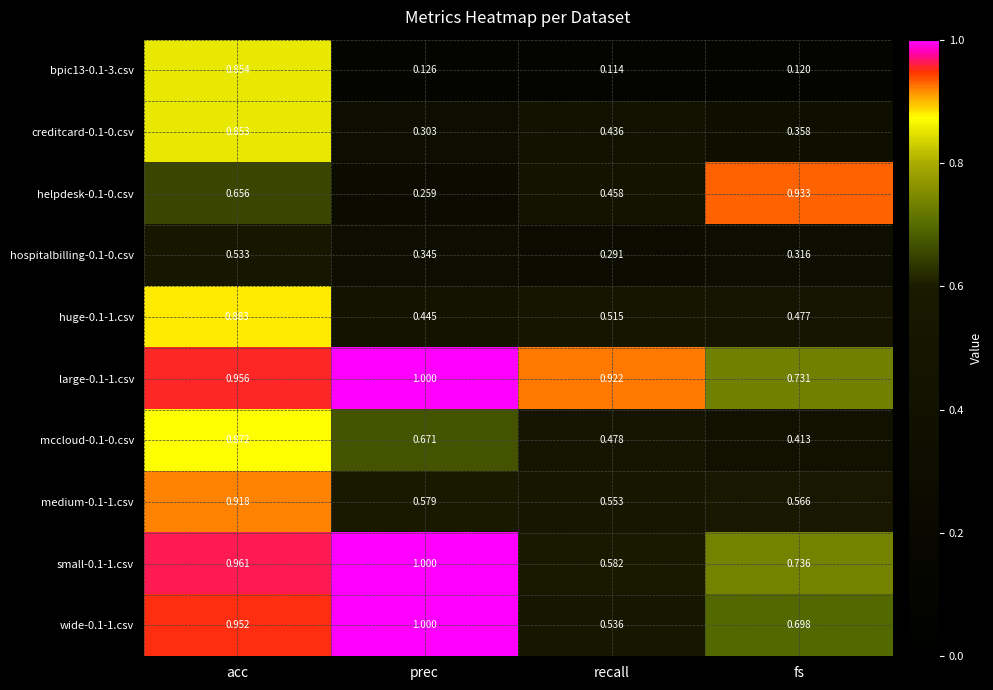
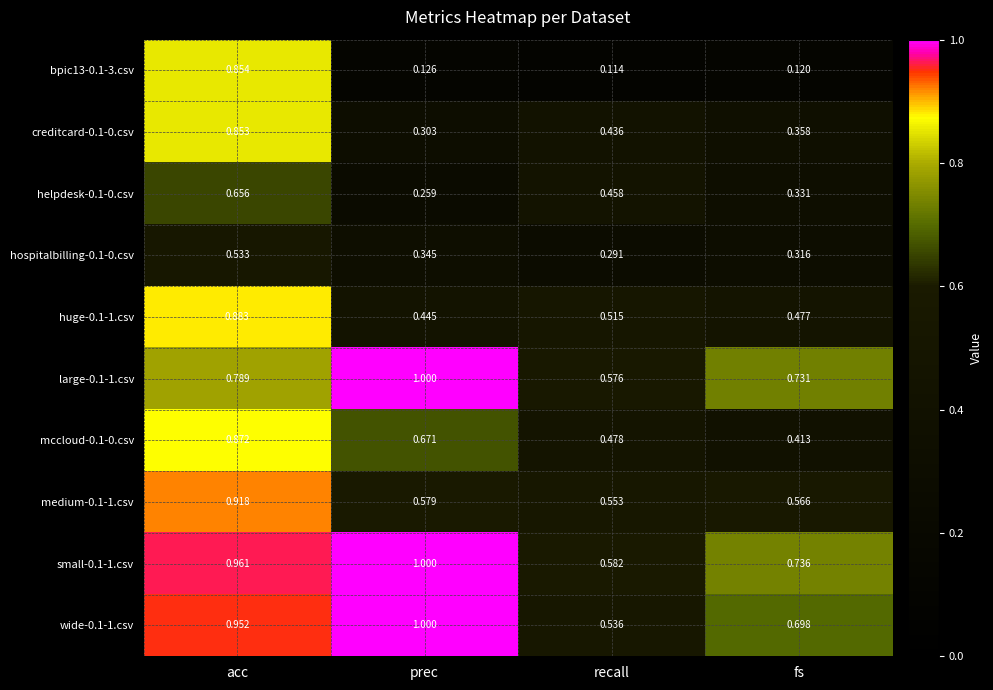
helpdesk-0.1-0.csv, fs: 0.933 -> 0.331
large-0.1-1.csv, acc: 0.956 -> 0.789
large-0.1-1.csv, recall: 0.922 -> 0.576
